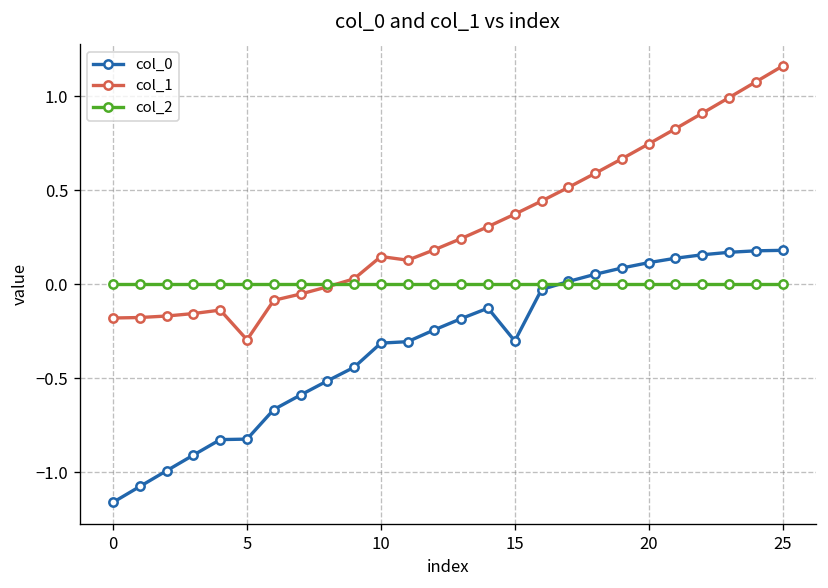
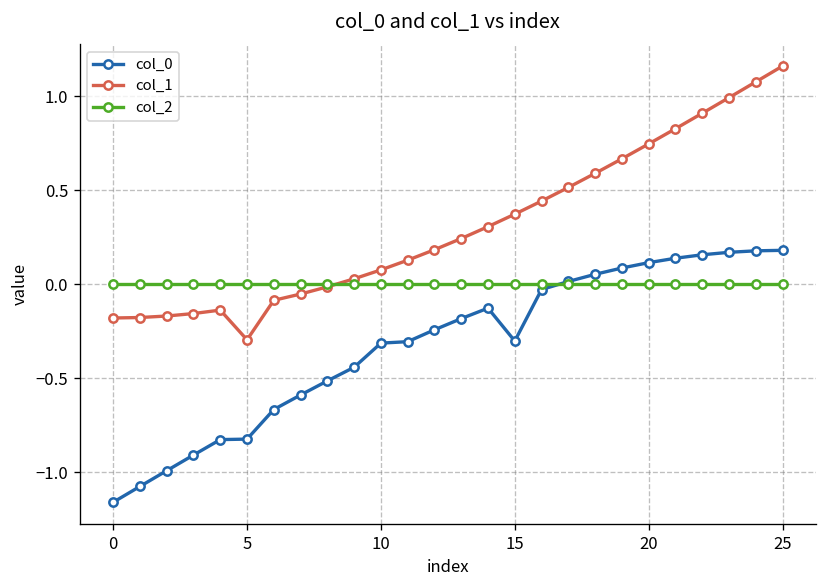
col_1, 10: 0.15 -> 0.08
